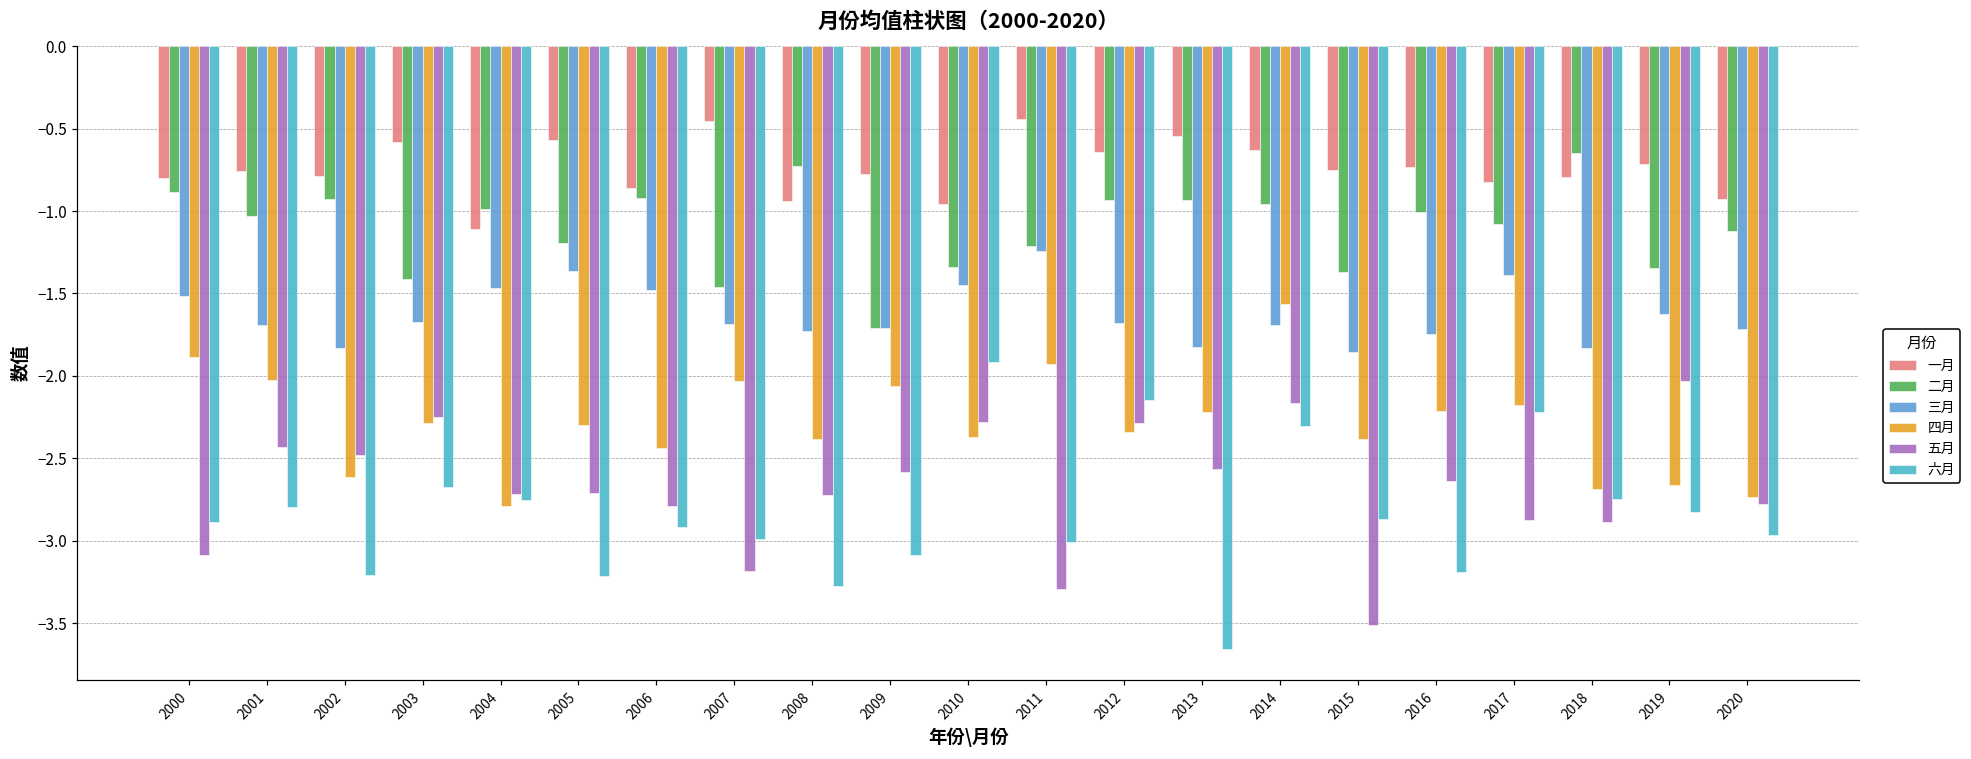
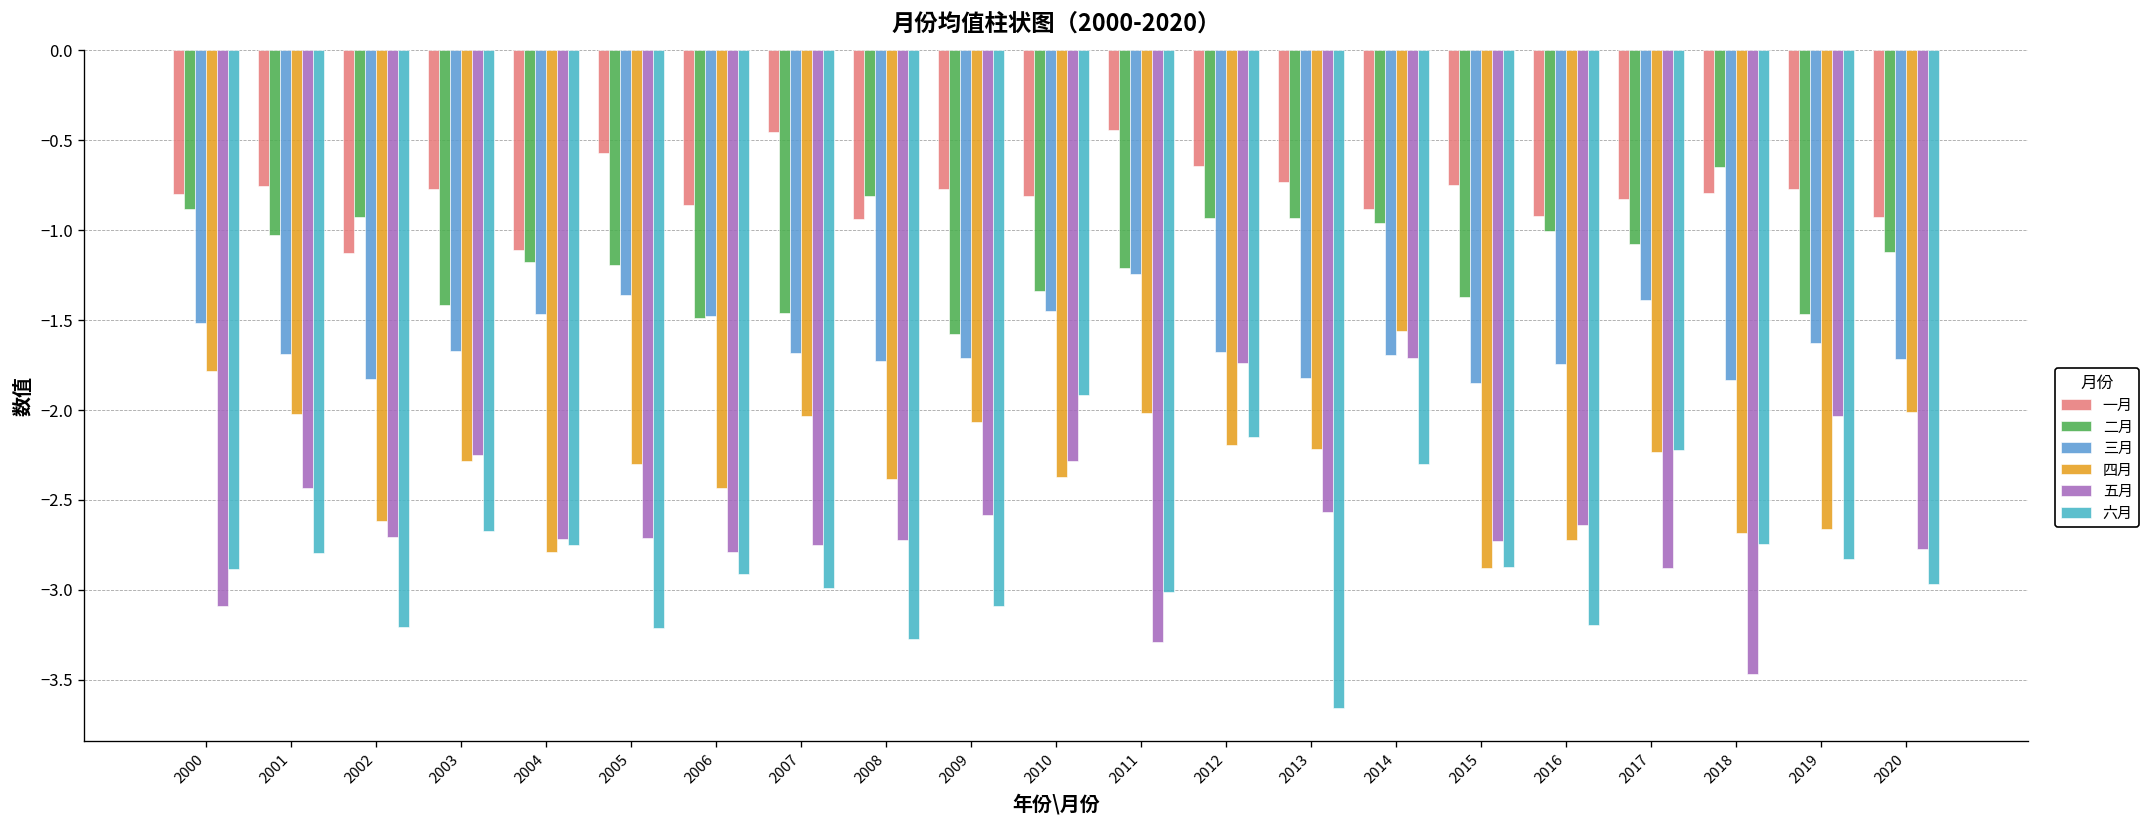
四月, 2000: -1.89 -> -1.78
一月, 2002: -0.79 -> -1.13
五月, 2002: -2.48 -> -2.70
一月, 2003: -0.58 -> -0.77
二月, 2004: -0.99 -> -1.18
二月, 2006: -0.92 -> -1.49
五月, 2007: -3.18 -> -2.75
二月, 2008: -0.73 -> -0.81
二月, 2009: -1.71 -> -1.58
一月, 2010: -0.95 -> -0.81
四月, 2011: -1.93 -> -2.01
四月, 2012: -2.34 -> -2.20
五月, 2012: -2.29 -> -1.74
一月, 2013: -0.54 -> -0.73
一月, 2014: -0.63 -> -0.88
五月, 2014: -2.17 -> -1.71
四月, 2015: -2.38 -> -2.88
五月, 2015: -3.51 -> -2.73
一月, 2016: -0.73 -> -0.92
四月, 2016: -2.21 -> -2.72
四月, 2017: -2.18 -> -2.23
五月, 2018: -2.89 -> -3.47
一月, 2019: -0.71 -> -0.77
二月, 2019: -1.34 -> -1.46
四月, 2020: -2.74 -> -2.01
